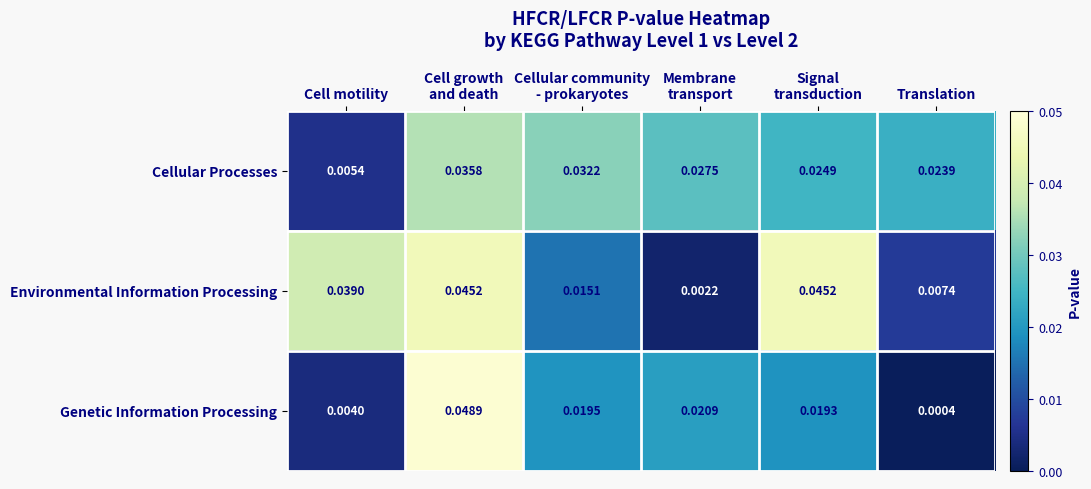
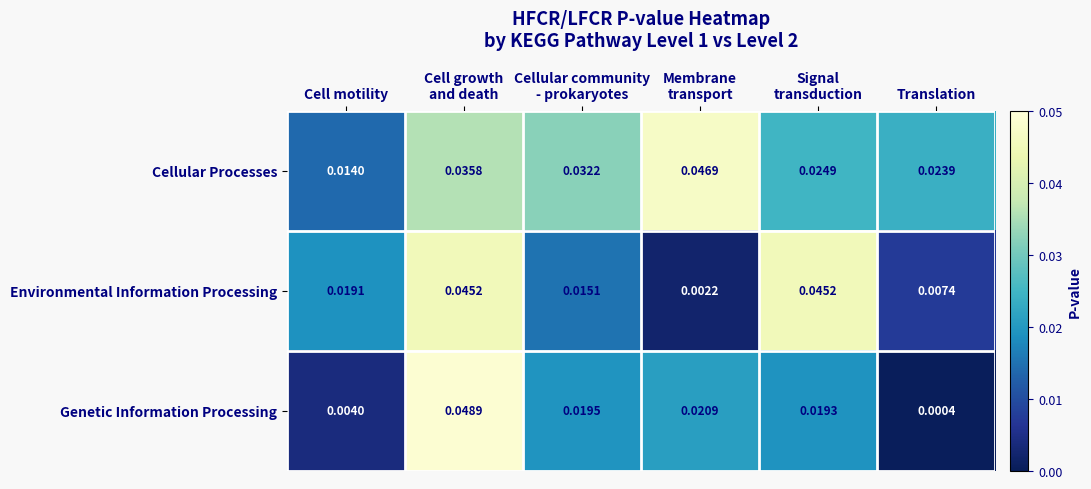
Cellular Processes, Cell motility: 0.0054 -> 0.0140
Cellular Processes, Membrane transport: 0.0275 -> 0.0469
Environmental Information Processing, Cell motility: 0.0390 -> 0.0191
